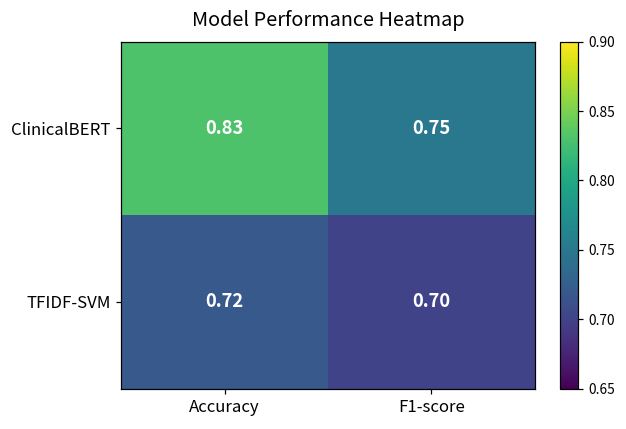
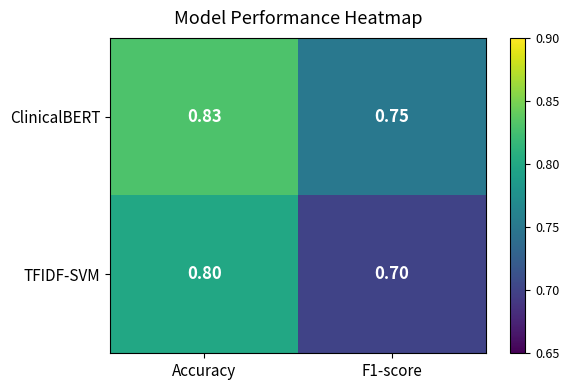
TFIDF-SVM, Accuracy: 0.72 -> 0.80
